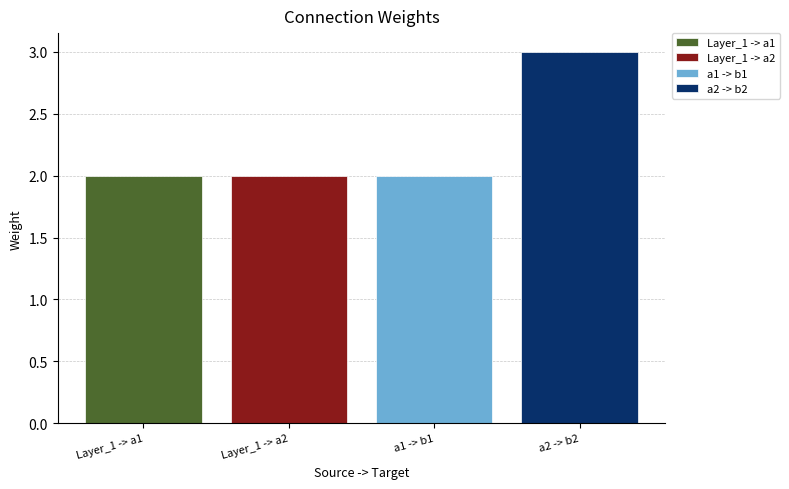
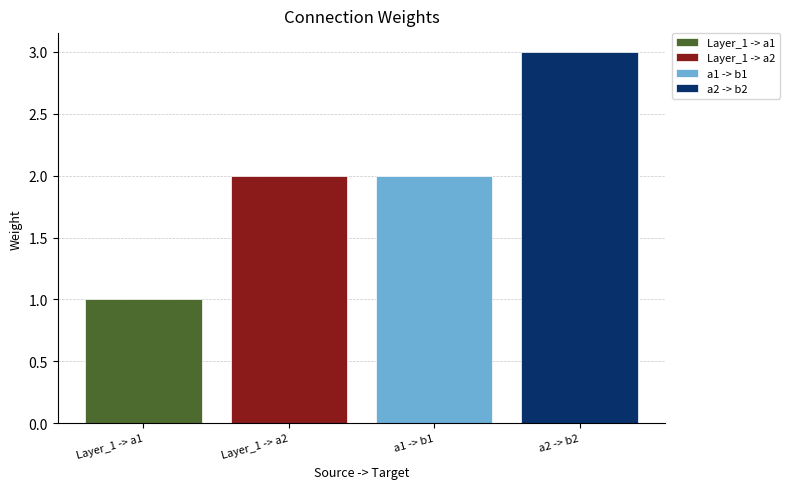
Layer_1 -> a1: 2 -> 1
